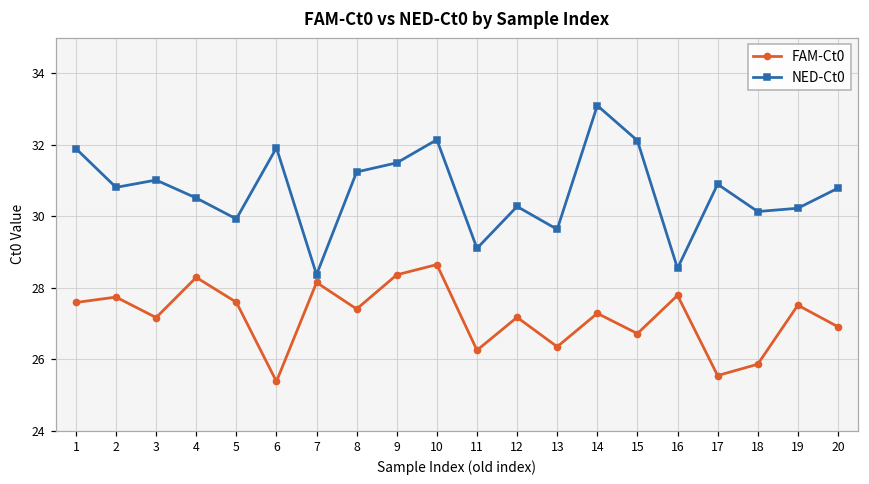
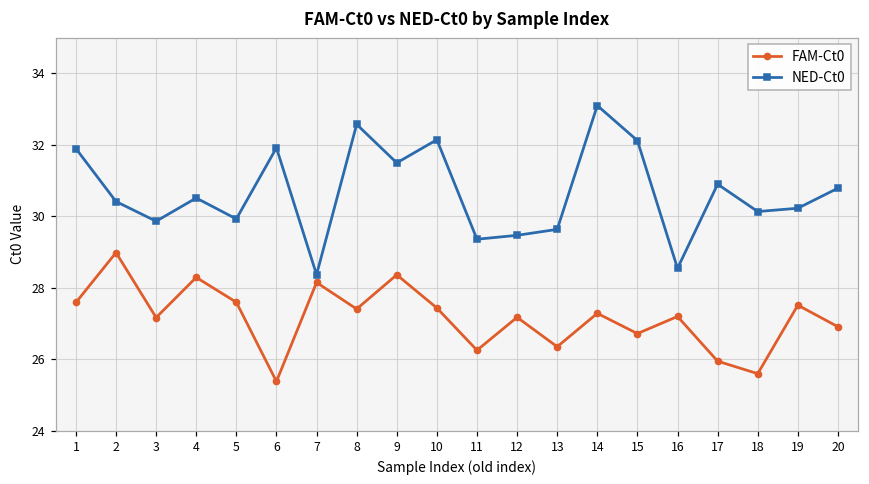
FAM-Ct0, 2: 27.7 -> 29.0
NED-Ct0, 2: 30.8 -> 30.4
NED-Ct0, 3: 31.0 -> 29.9
NED-Ct0, 8: 31.2 -> 32.6
FAM-Ct0, 10: 28.6 -> 27.4
NED-Ct0, 11: 29.1 -> 29.4
NED-Ct0, 12: 30.3 -> 29.5
FAM-Ct0, 16: 27.8 -> 27.2
FAM-Ct0, 17: 25.5 -> 25.9
FAM-Ct0, 18: 25.9 -> 25.6
